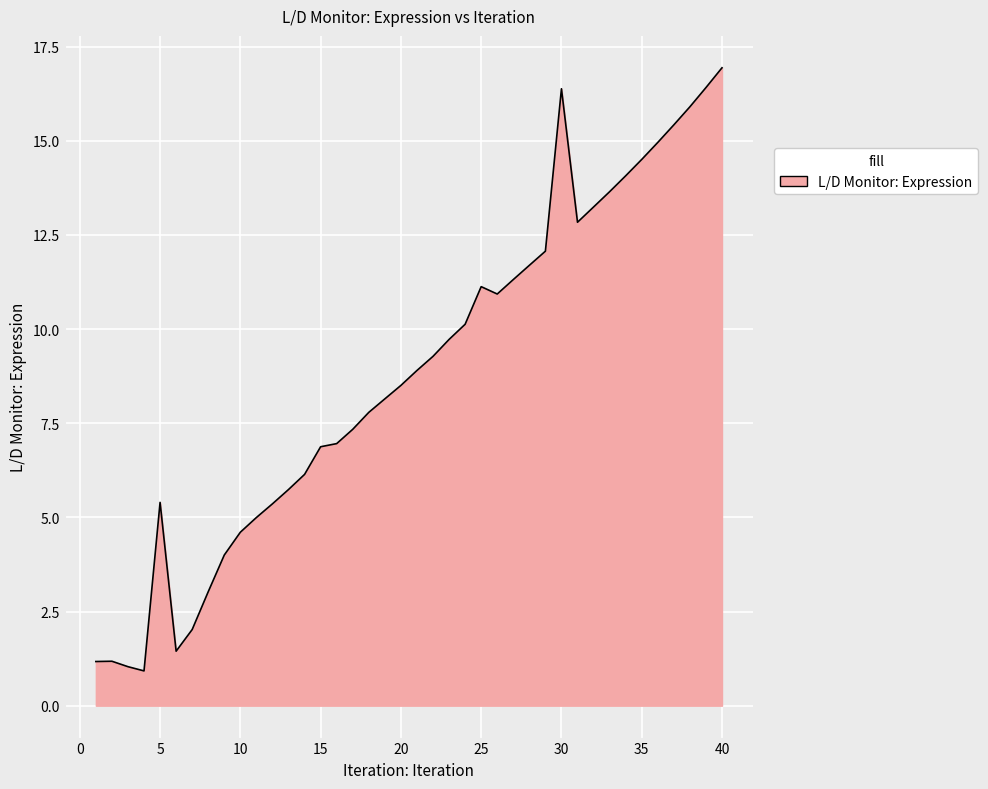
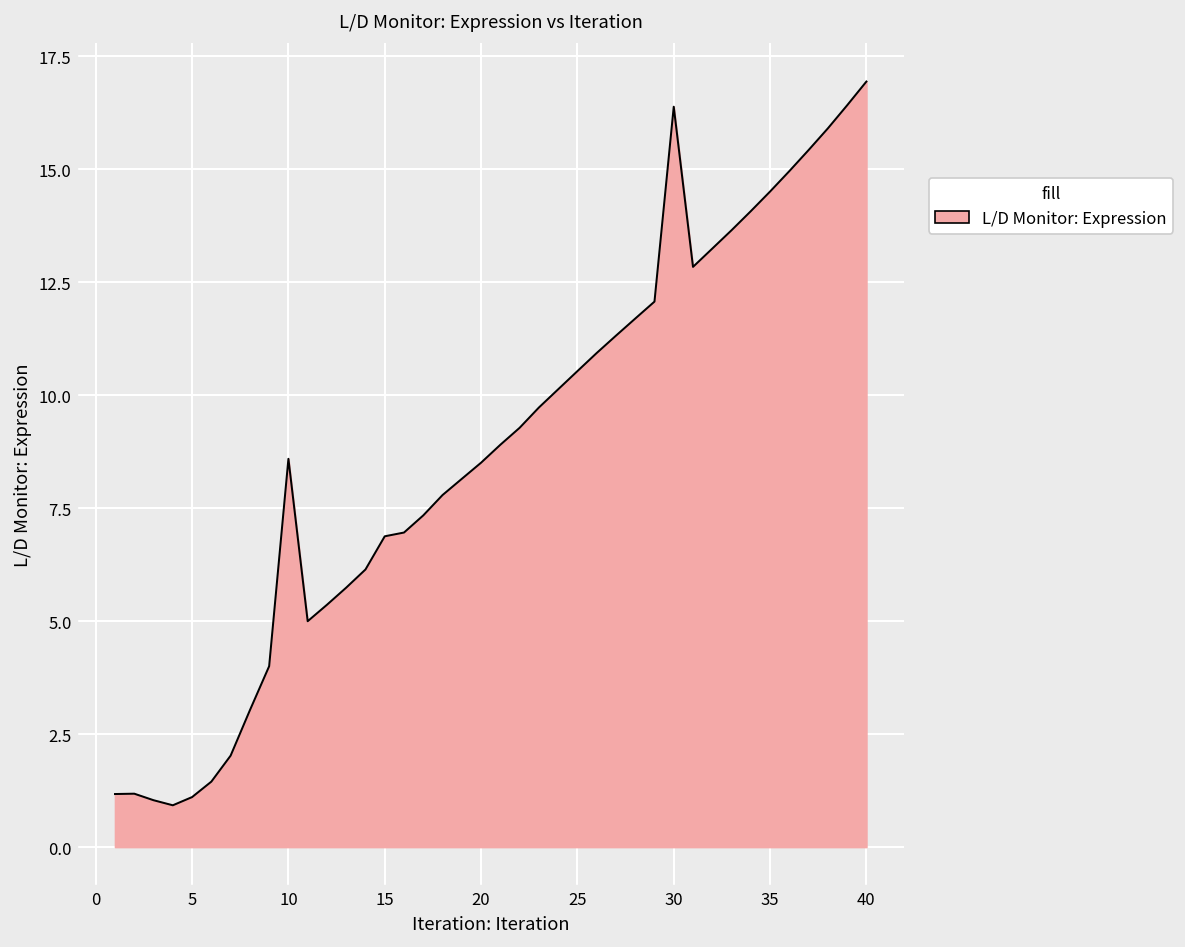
5: 5.4 -> 1.1
10: 4.6 -> 8.6
25: 11.1 -> 10.5
